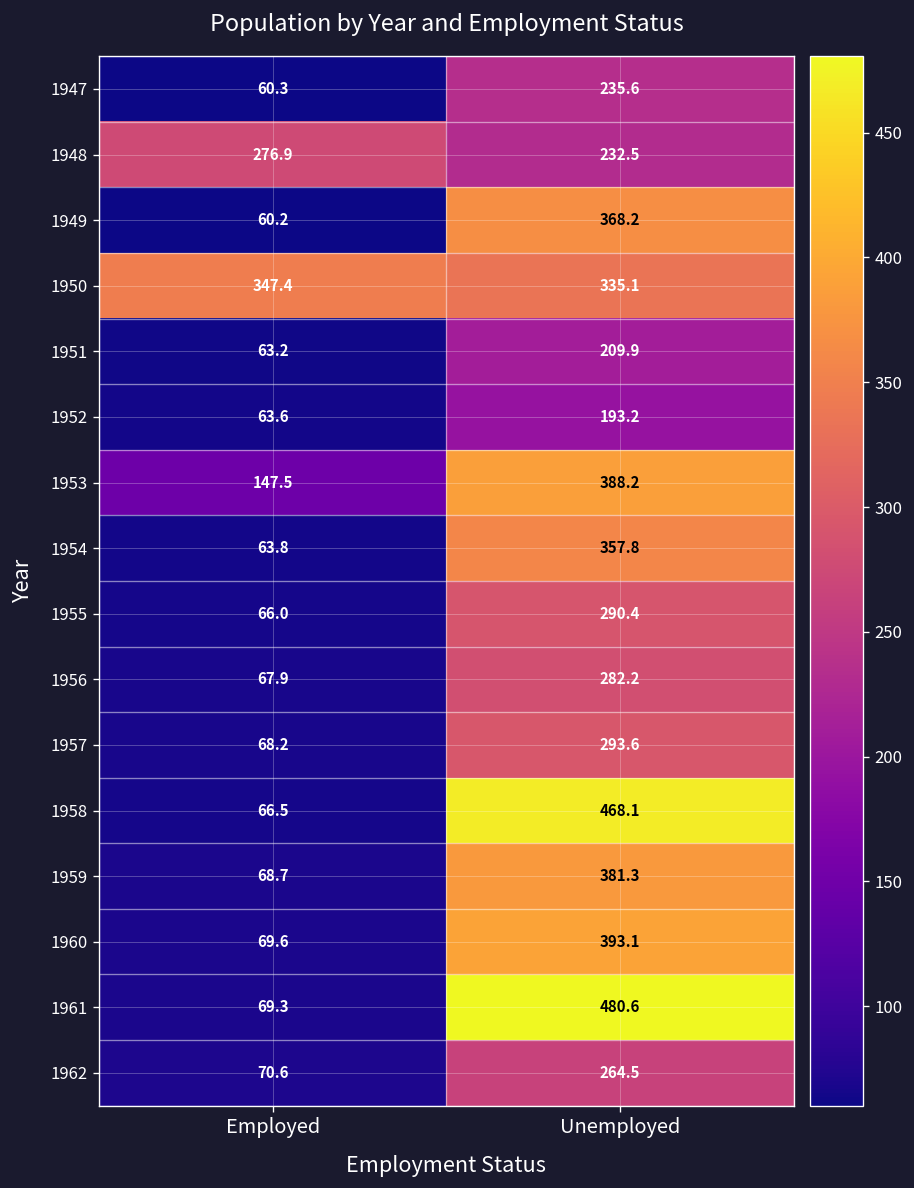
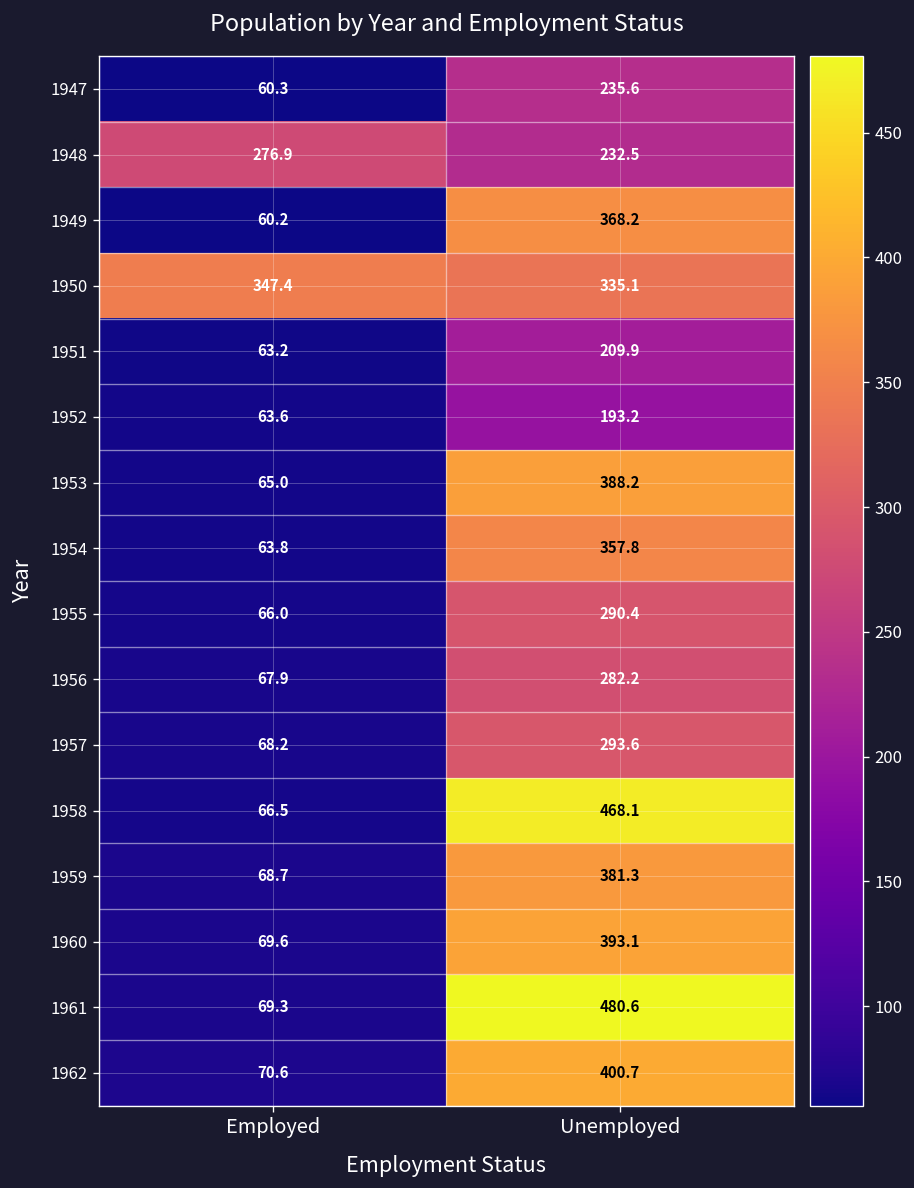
1953, Employed: 147.5 -> 65.0
1962, Unemployed: 264.5 -> 400.7
